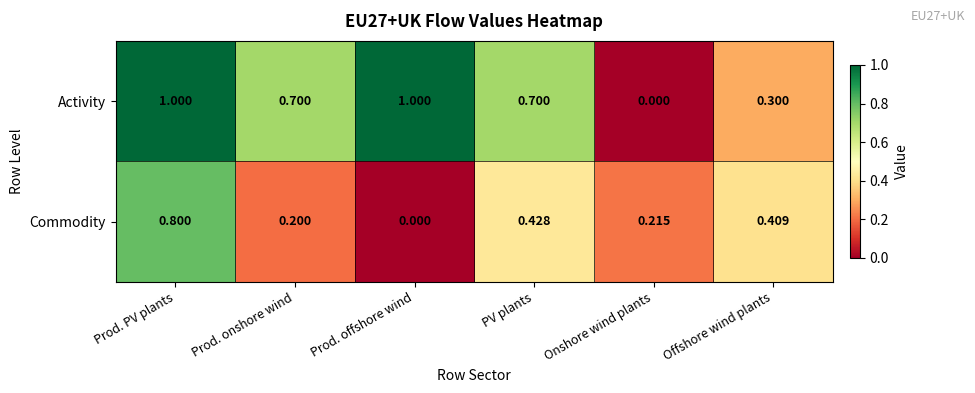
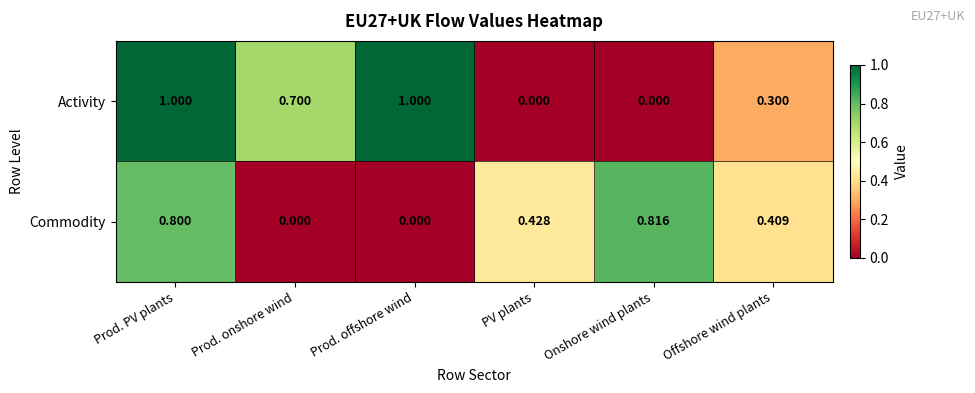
Activity, PV plants: 0.700 -> 0.000
Commodity, Prod. onshore wind: 0.200 -> 0.000
Commodity, Onshore wind plants: 0.215 -> 0.816
